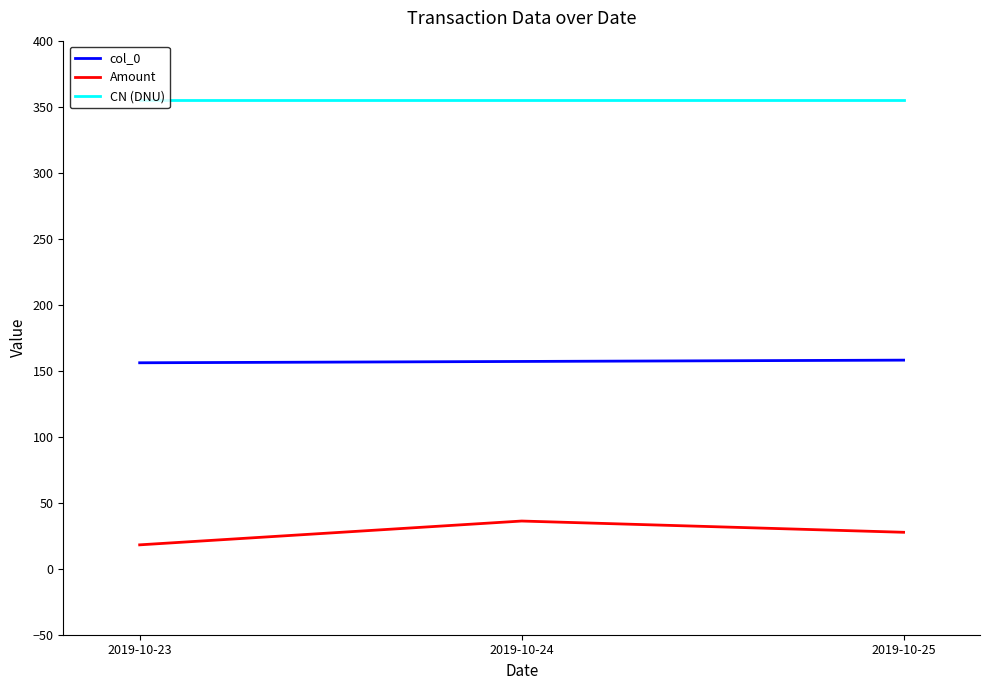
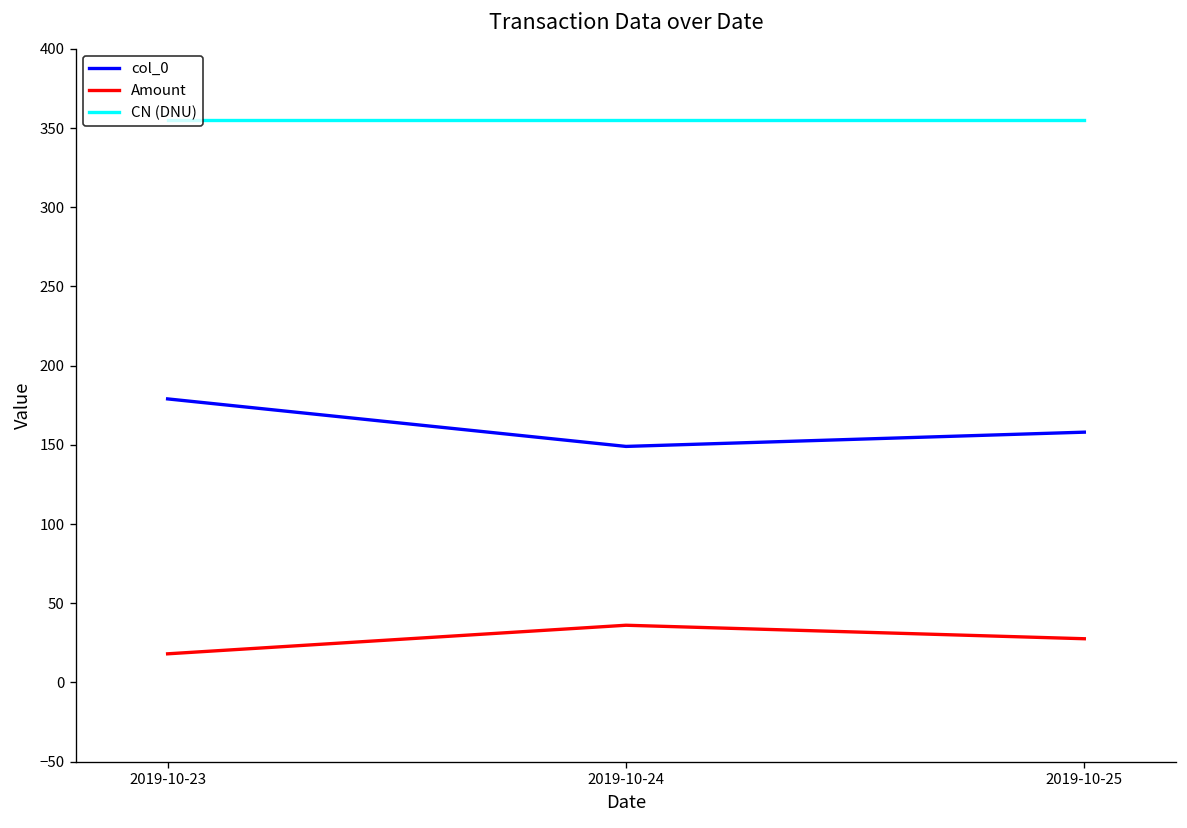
col_0, 2019-10-23: 156 -> 179
col_0, 2019-10-24: 157 -> 149
